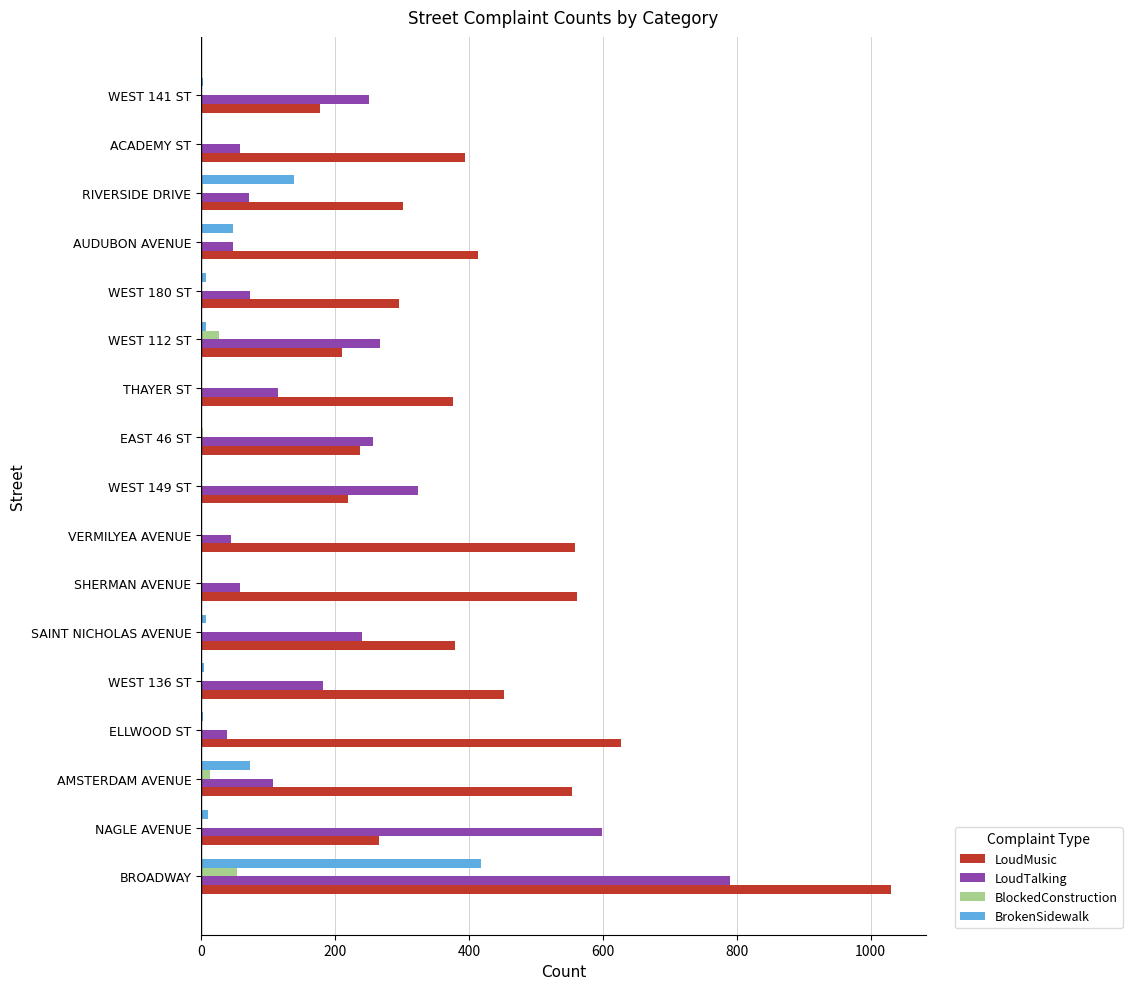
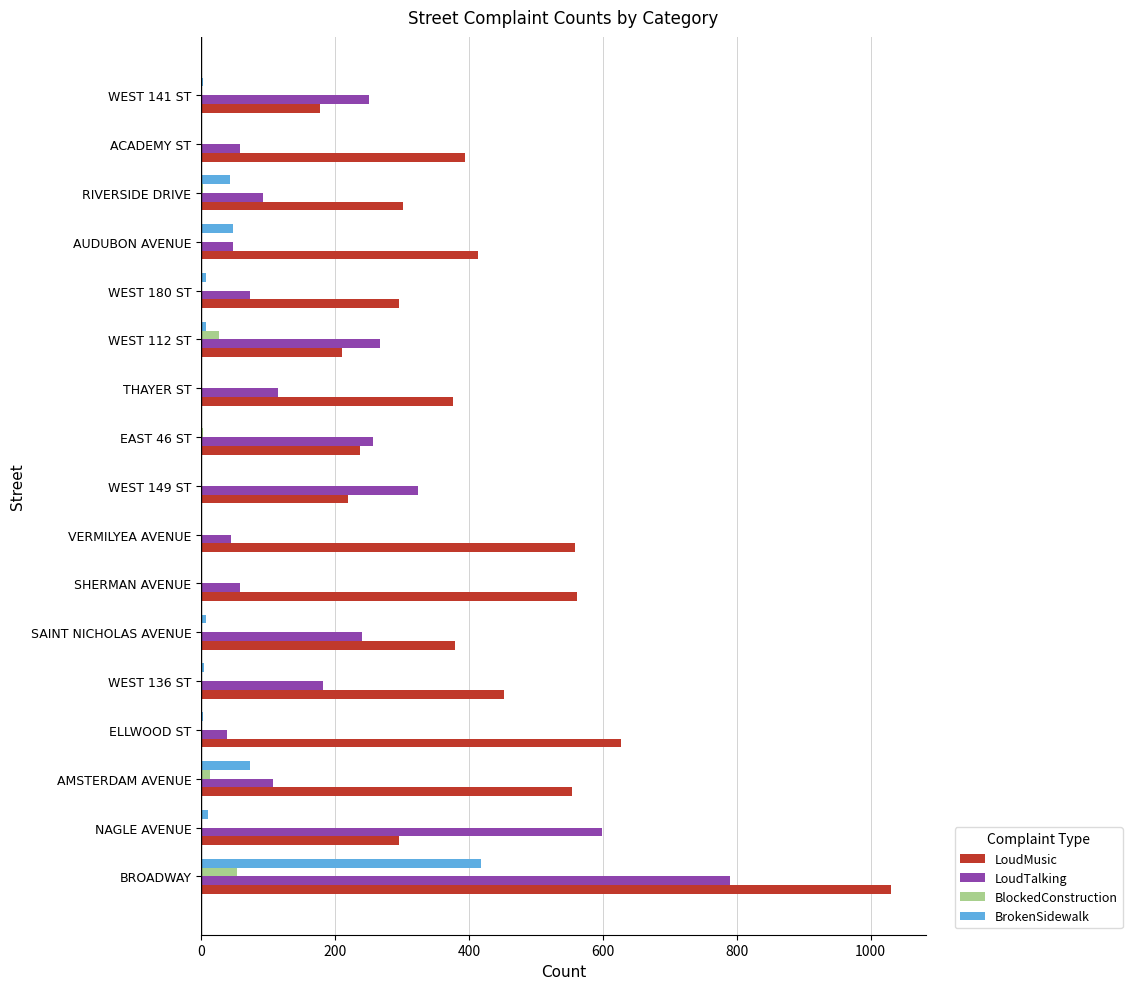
BrokenSidewalk, RIVERSIDE DRIVE: 140 -> 40
LoudTalking, RIVERSIDE DRIVE: 70 -> 90
LoudMusic, NAGLE AVENUE: 270 -> 300
